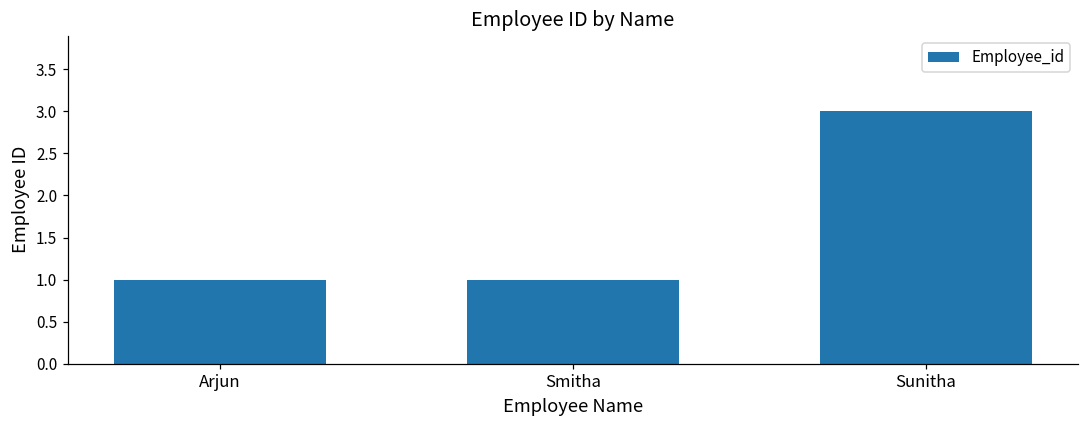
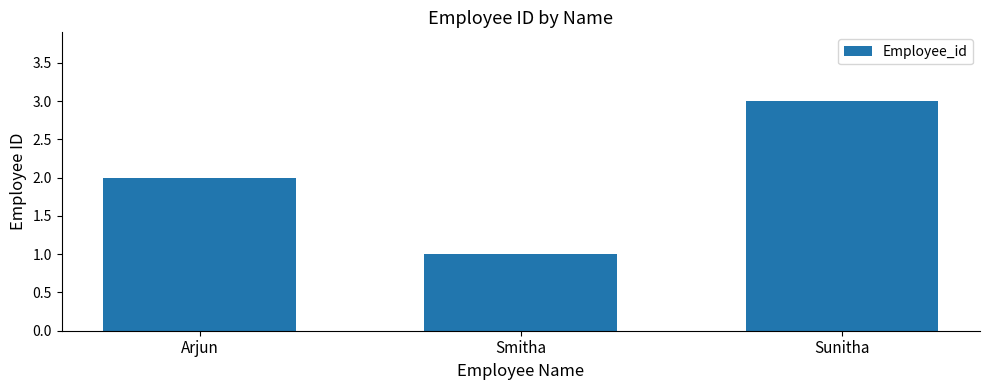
Arjun: 1 -> 2
